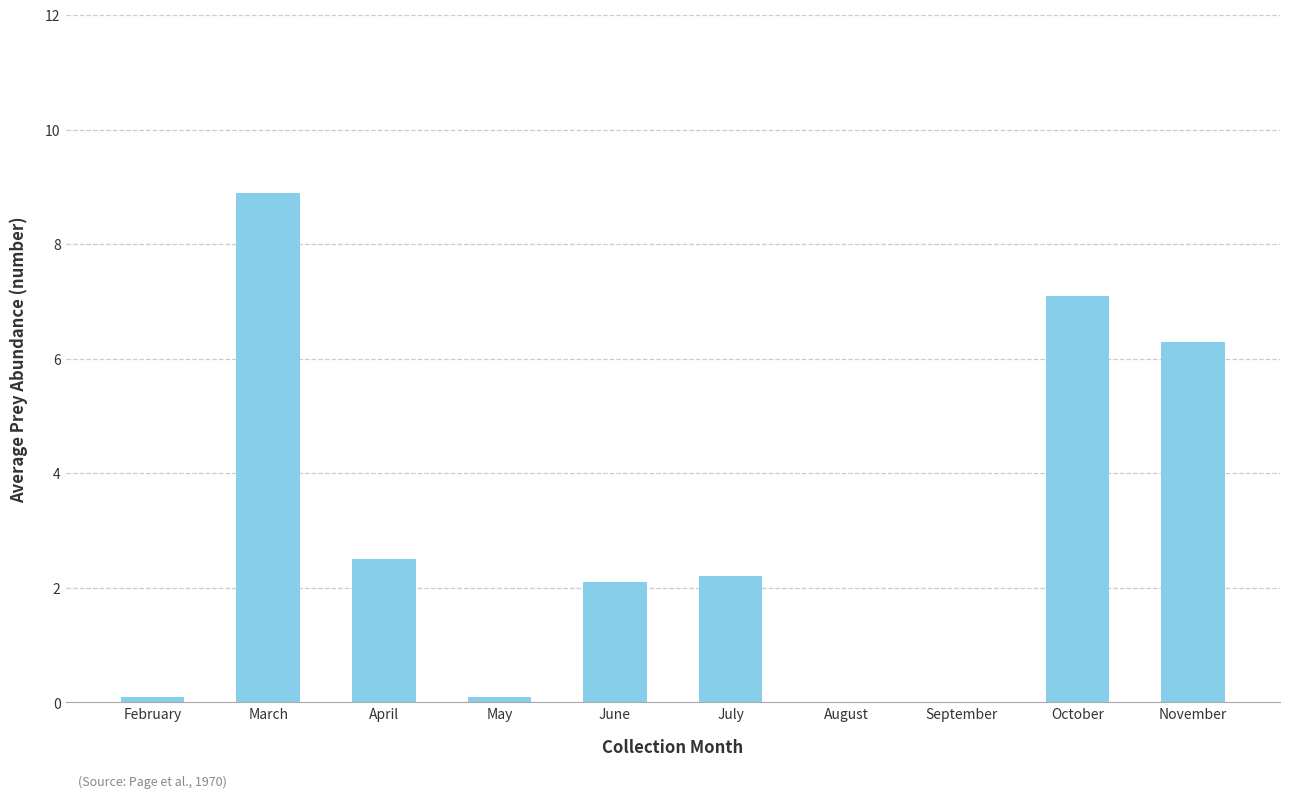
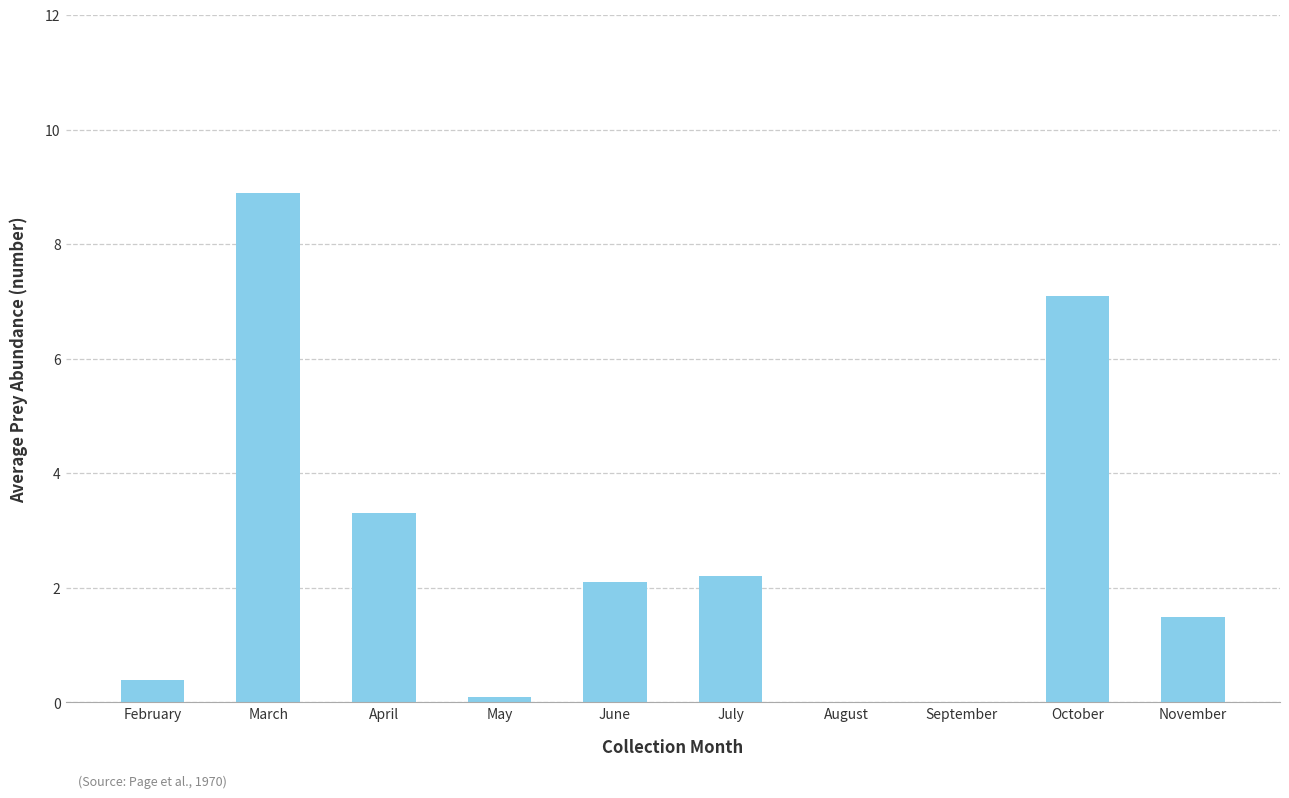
February: 0.1 -> 0.4
April: 2.5 -> 3.3
November: 6.3 -> 1.5
